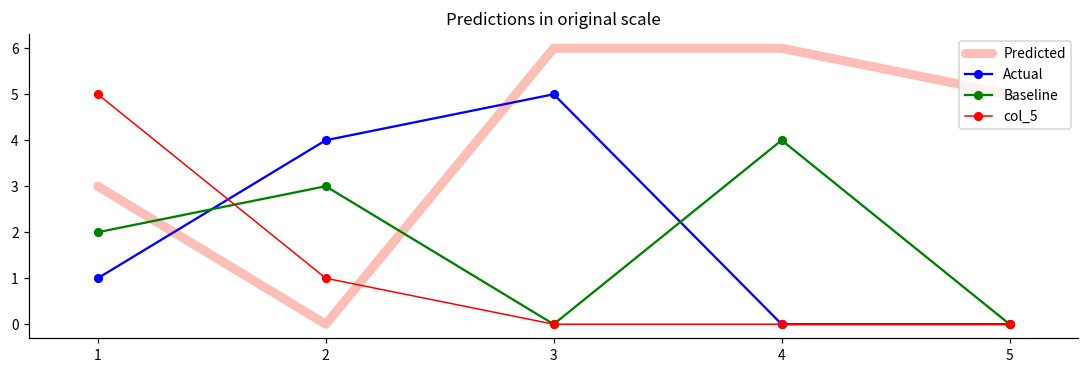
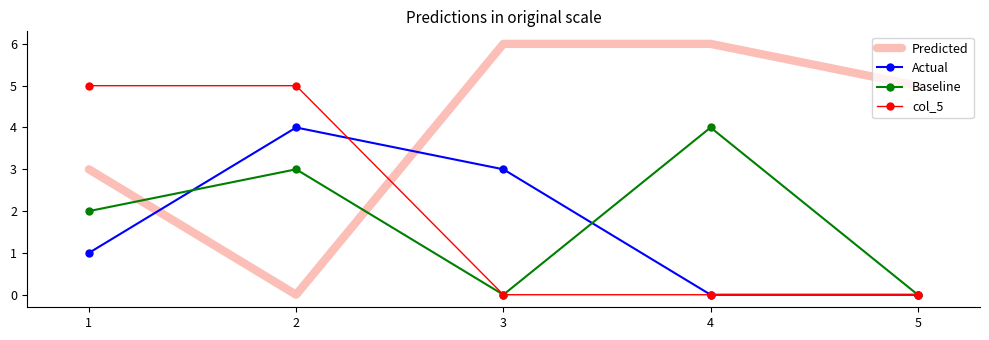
col_5, 2: 1 -> 5
Actual, 3: 5 -> 3
